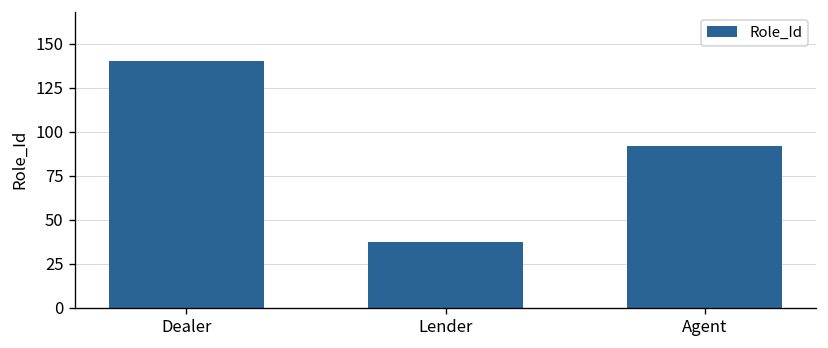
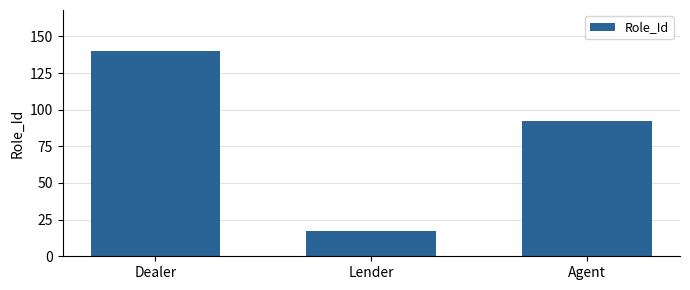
Lender: 37 -> 17
